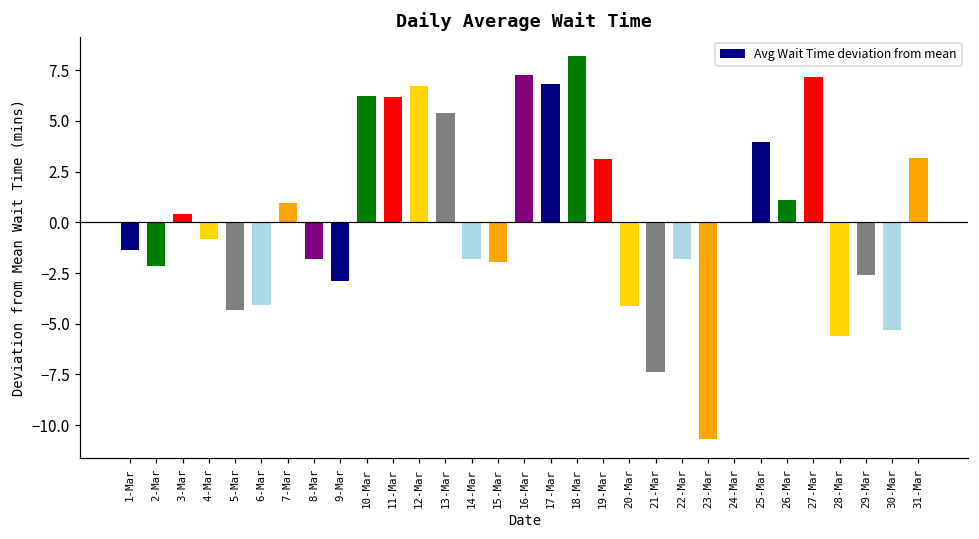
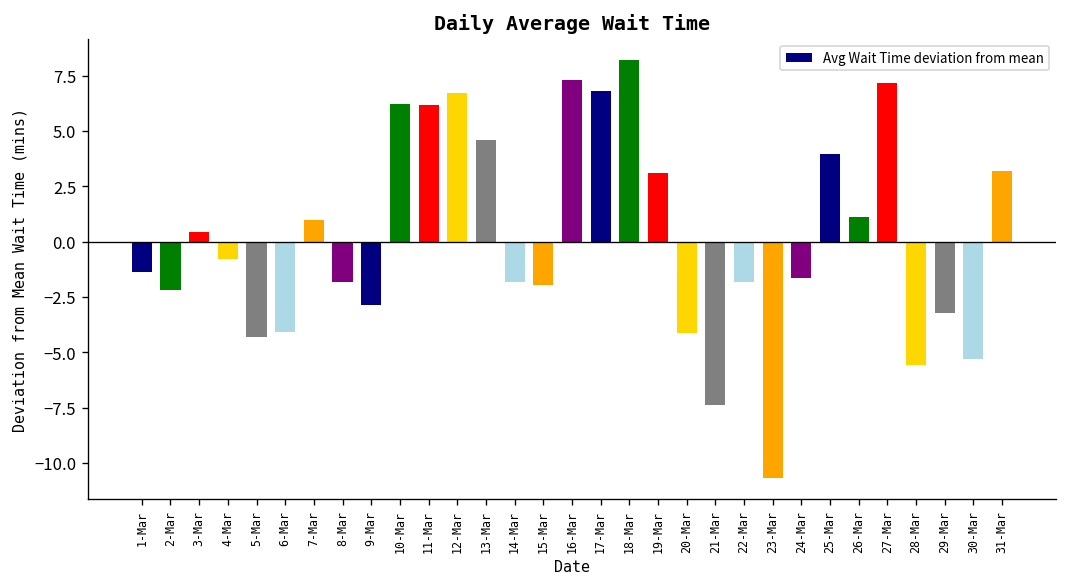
13-Mar: 5.4 -> 4.6
24-Mar: 0.0 -> -1.7
29-Mar: -2.6 -> -3.2
